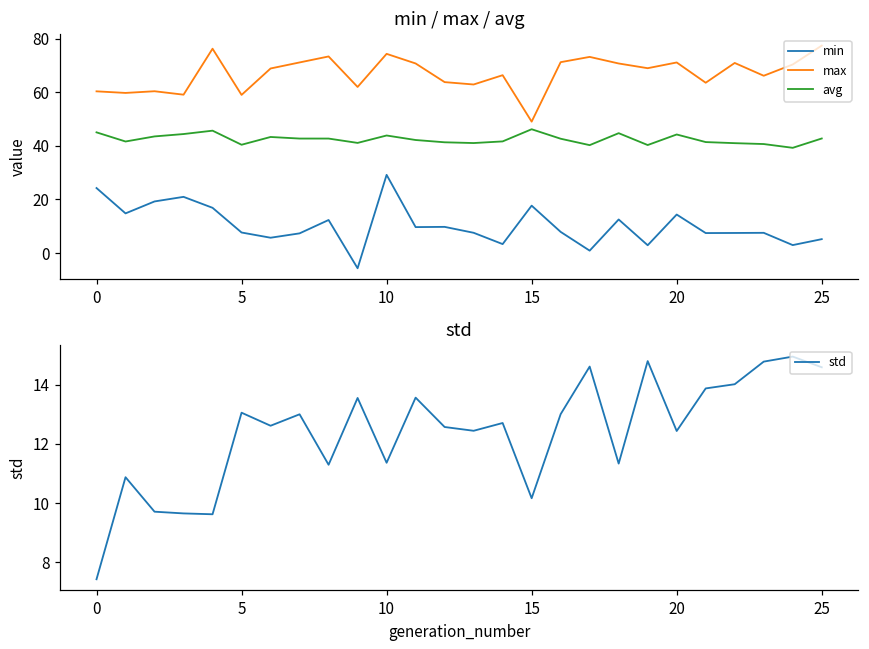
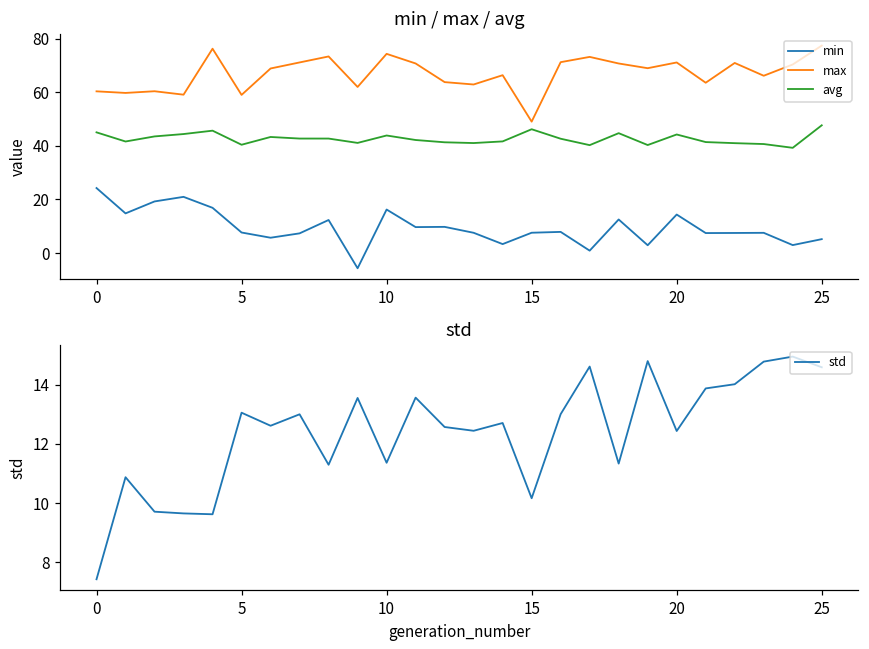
min / max / avg, min, 10: 29 -> 16
min / max / avg, min, 15: 18 -> 8
min / max / avg, avg, 25: 43 -> 48
